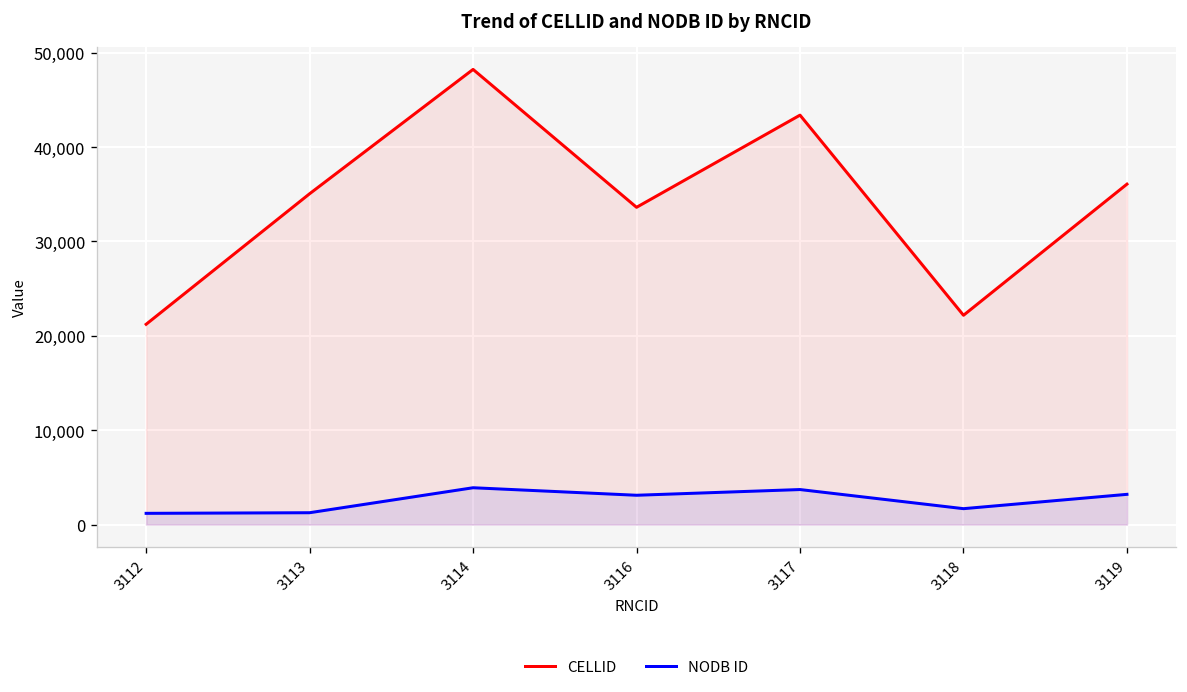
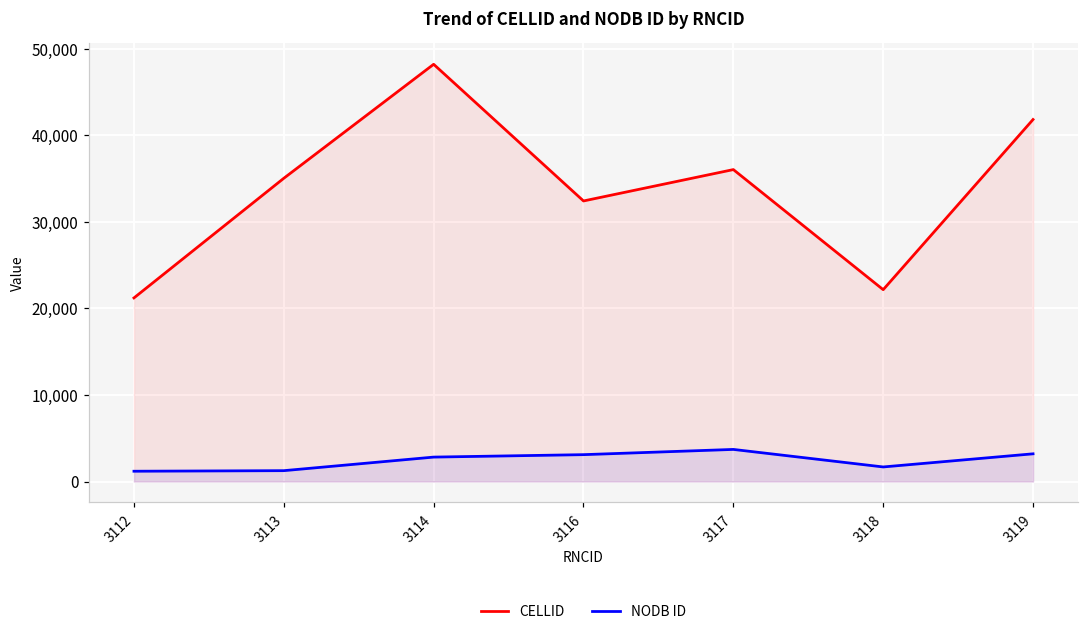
NODB ID, 3114: 4,000 -> 3,000
CELLID, 3116: 34,000 -> 32,000
CELLID, 3117: 43,000 -> 36,000
CELLID, 3119: 36,000 -> 42,000
